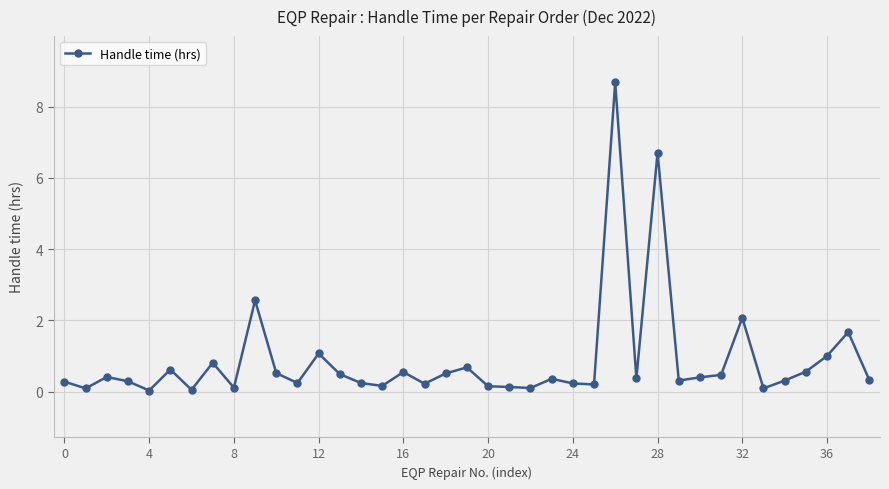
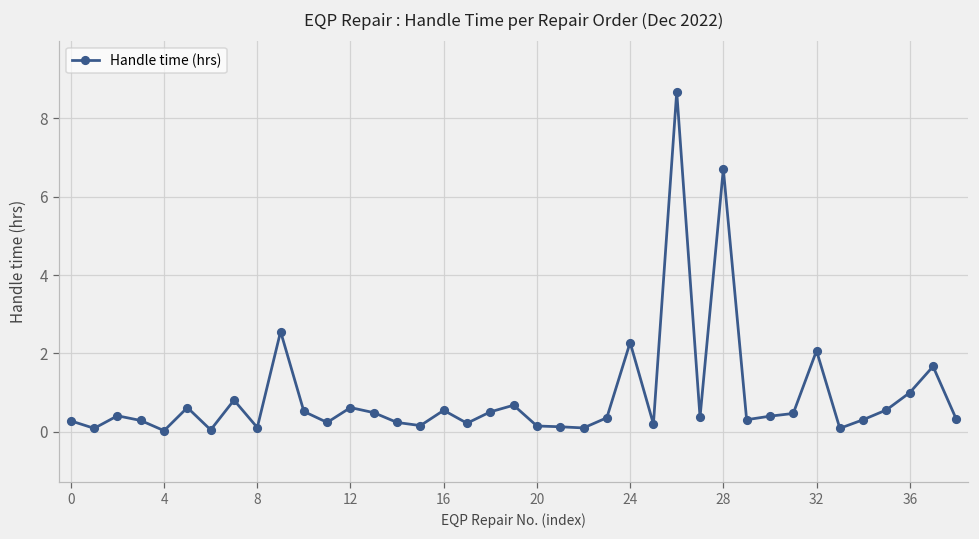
12: 1.1 -> 0.6
24: 0.2 -> 2.3
